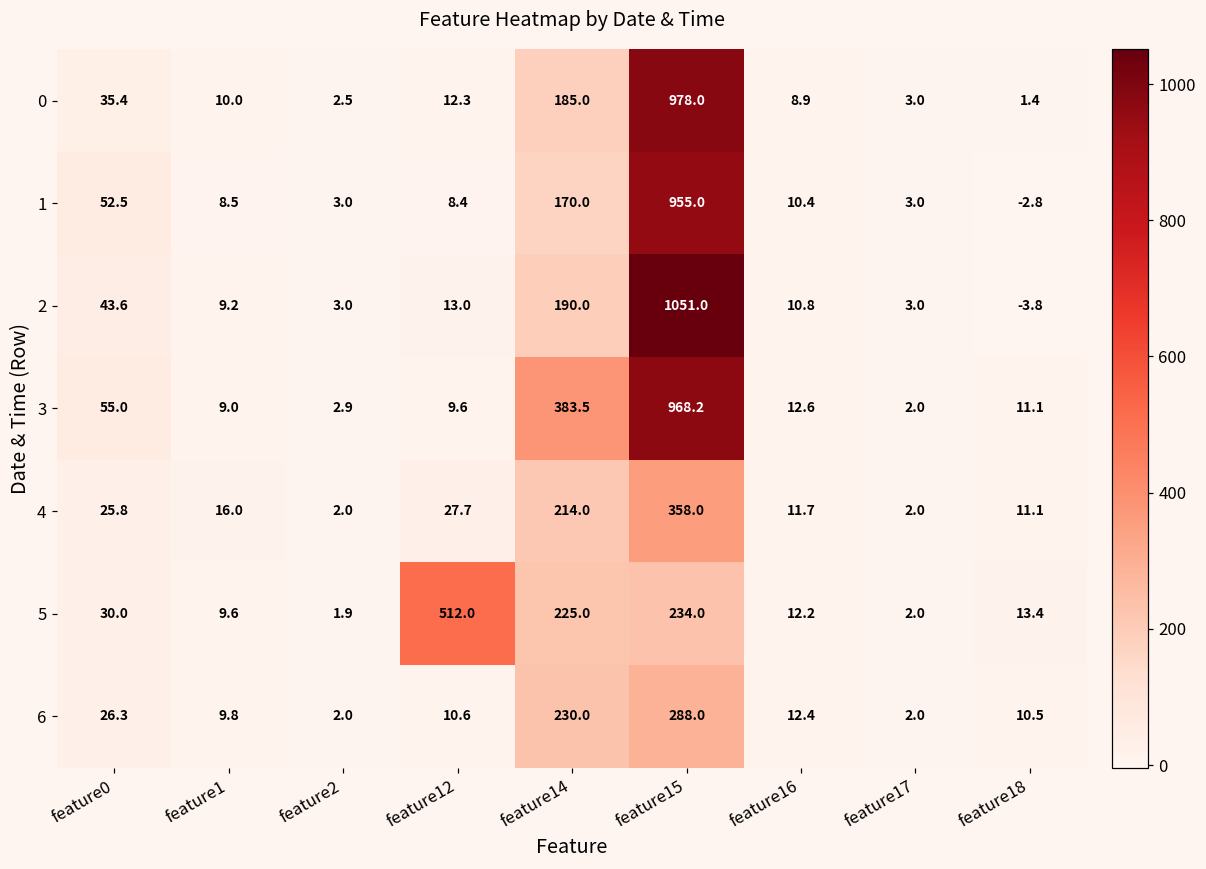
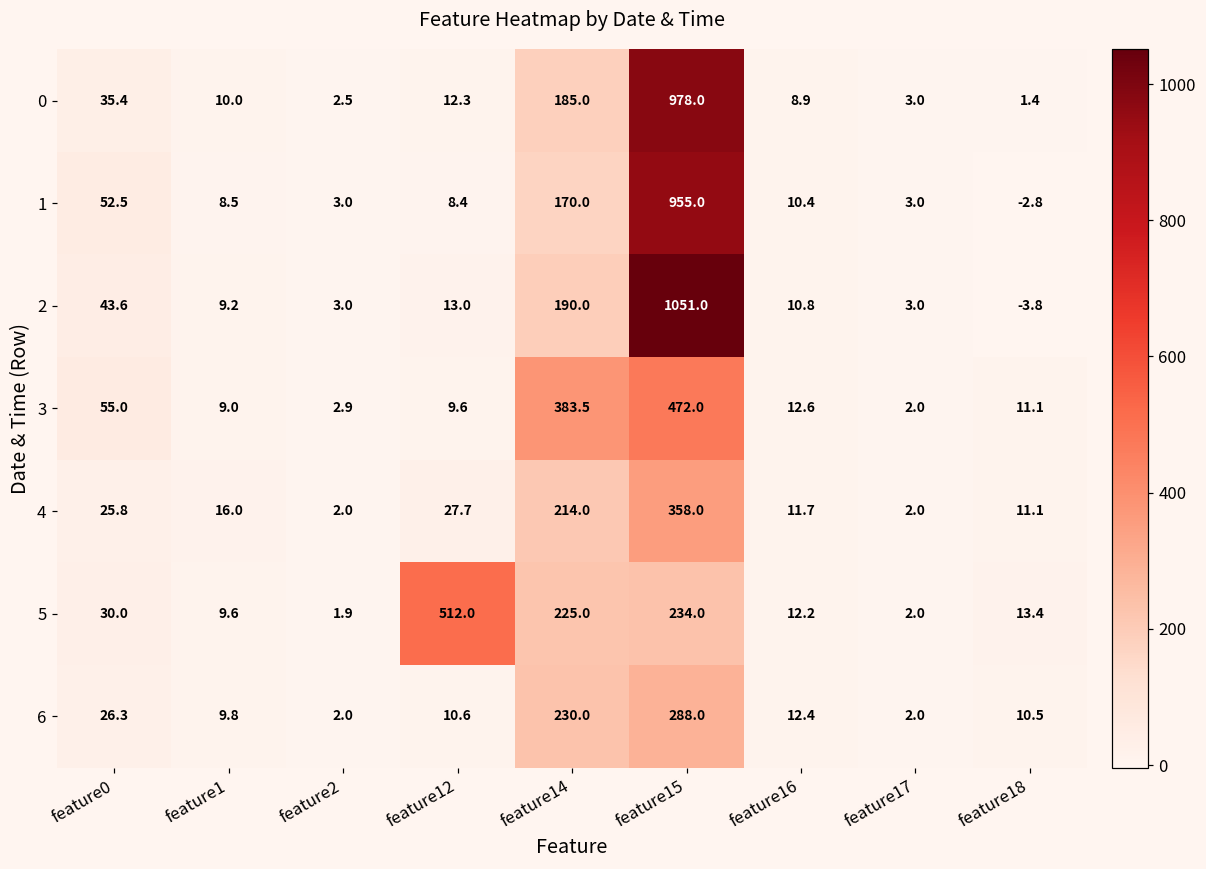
3, feature15: 968.2 -> 472.0
